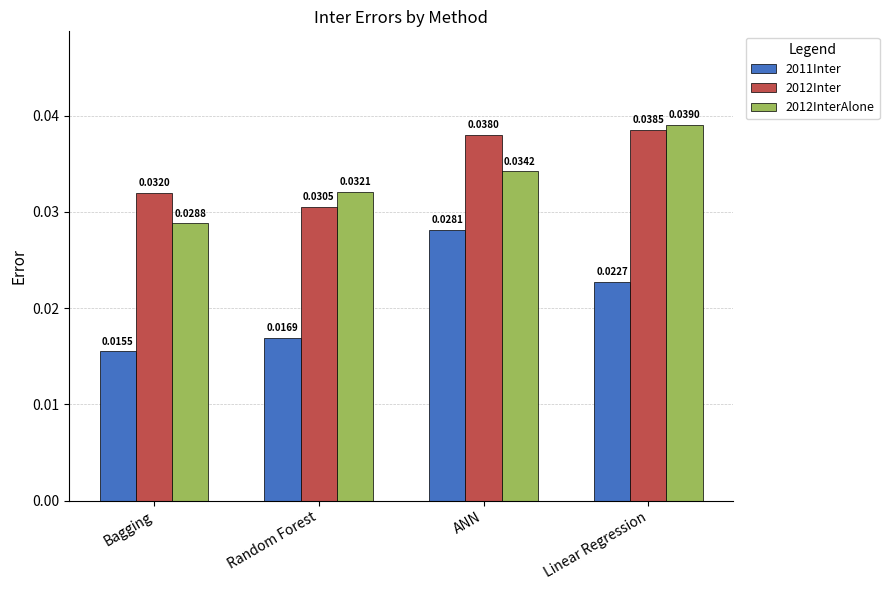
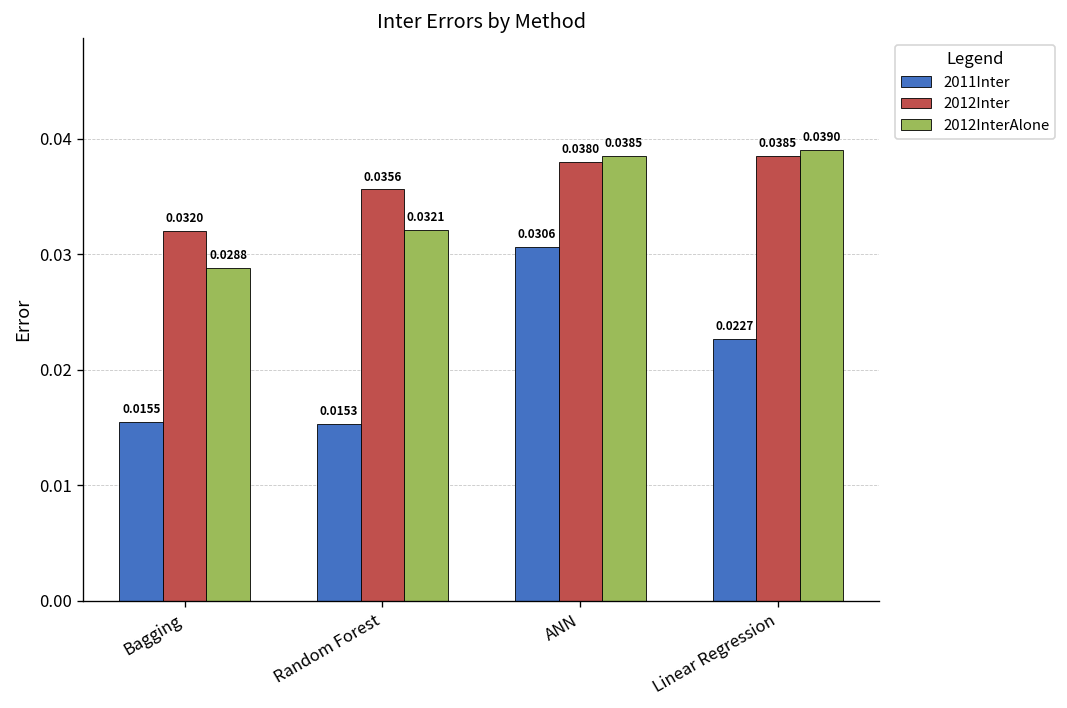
2011Inter, Random Forest: 0.0169 -> 0.0153
2012Inter, Random Forest: 0.0305 -> 0.0356
2011Inter, ANN: 0.0281 -> 0.0306
2012InterAlone, ANN: 0.0342 -> 0.0385
